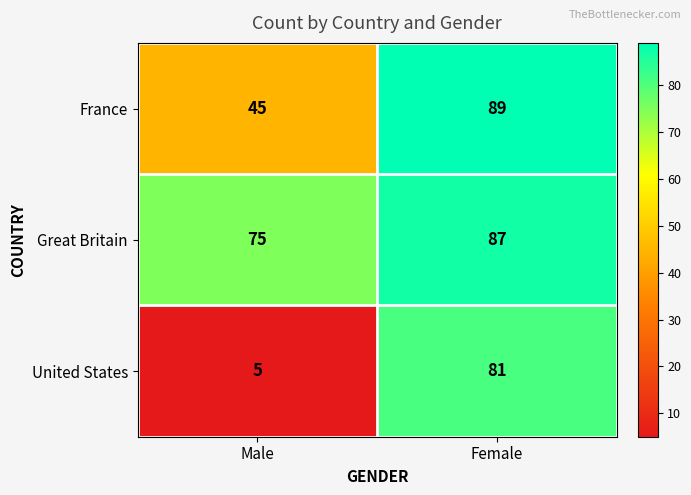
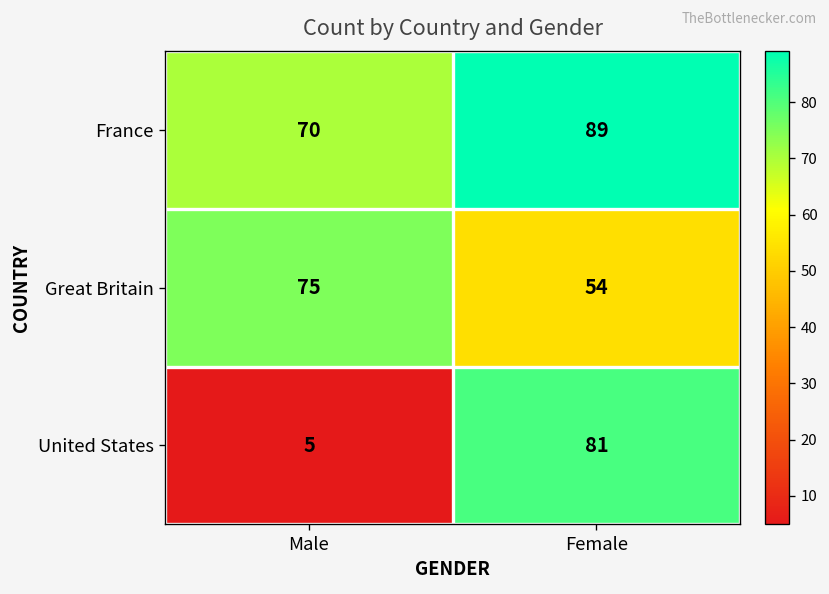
France, Male: 45 -> 70
Great Britain, Female: 87 -> 54
